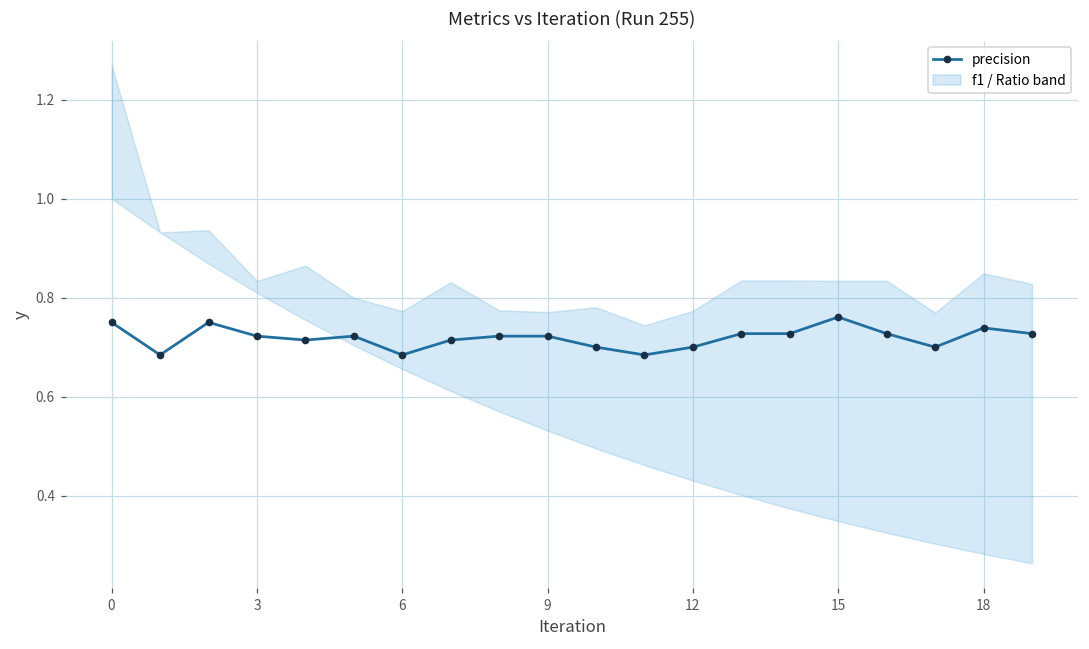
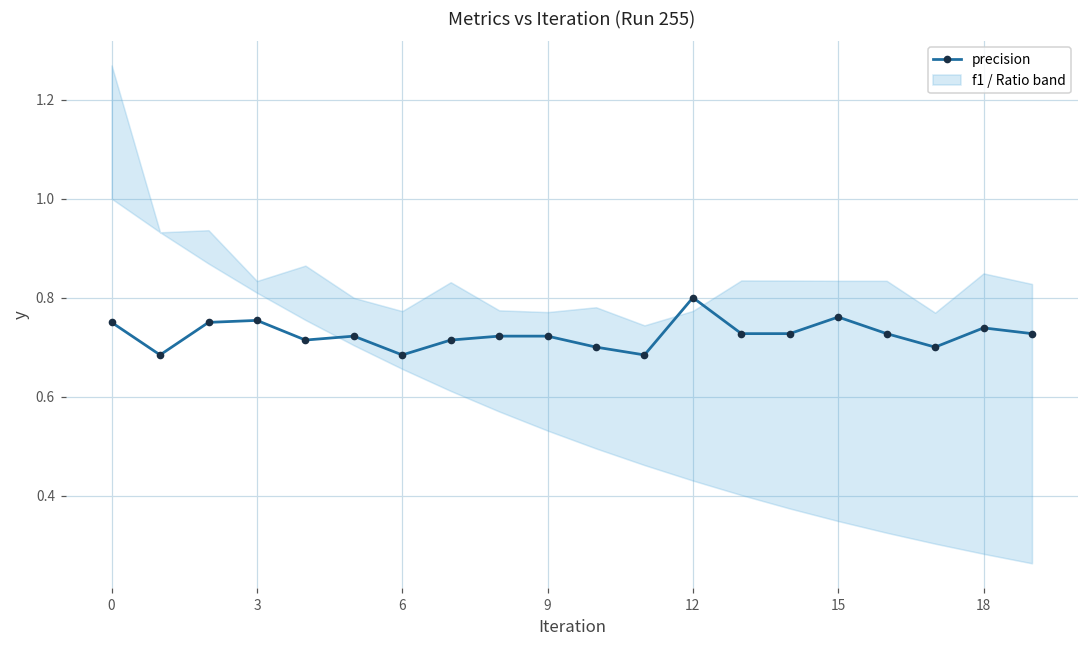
precision, 3: 0.72 -> 0.75
precision, 12: 0.7 -> 0.8
